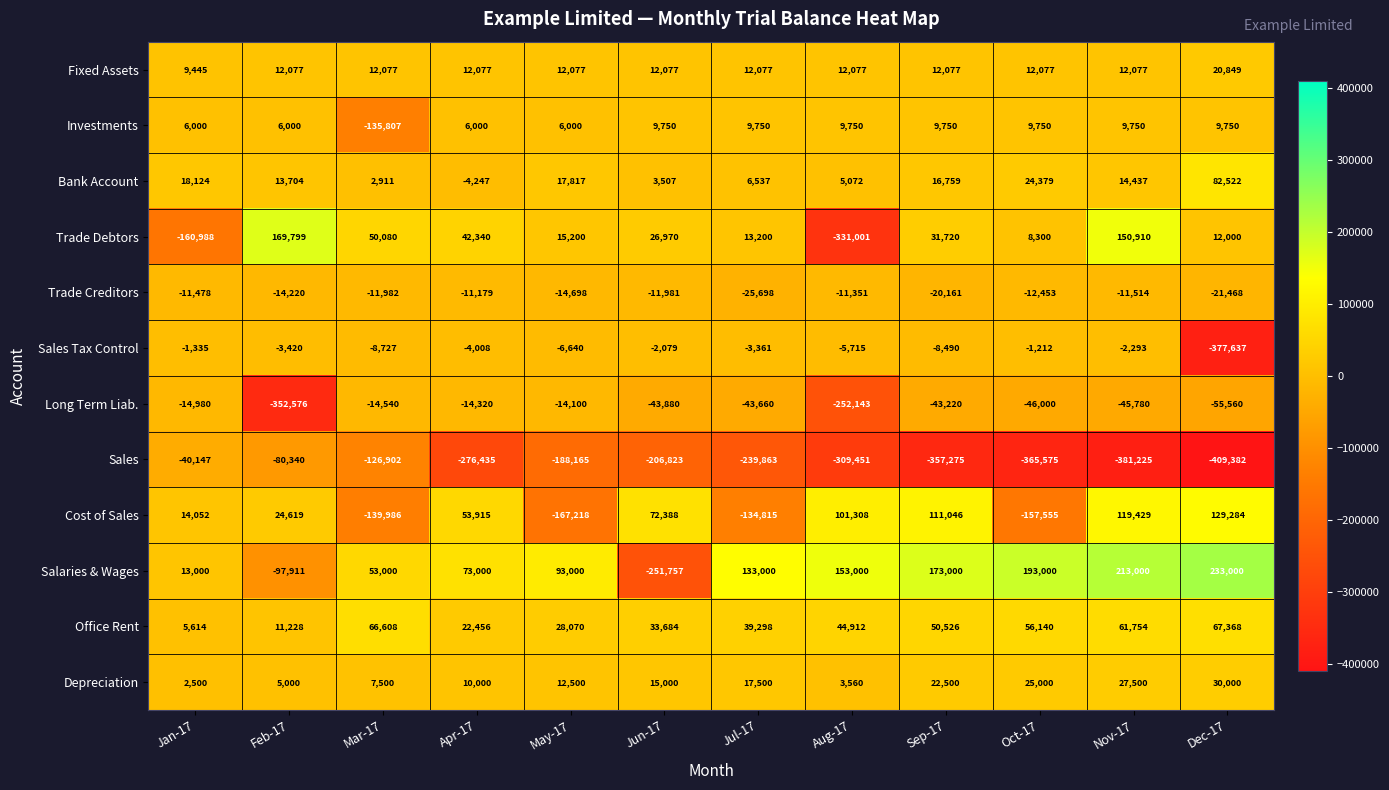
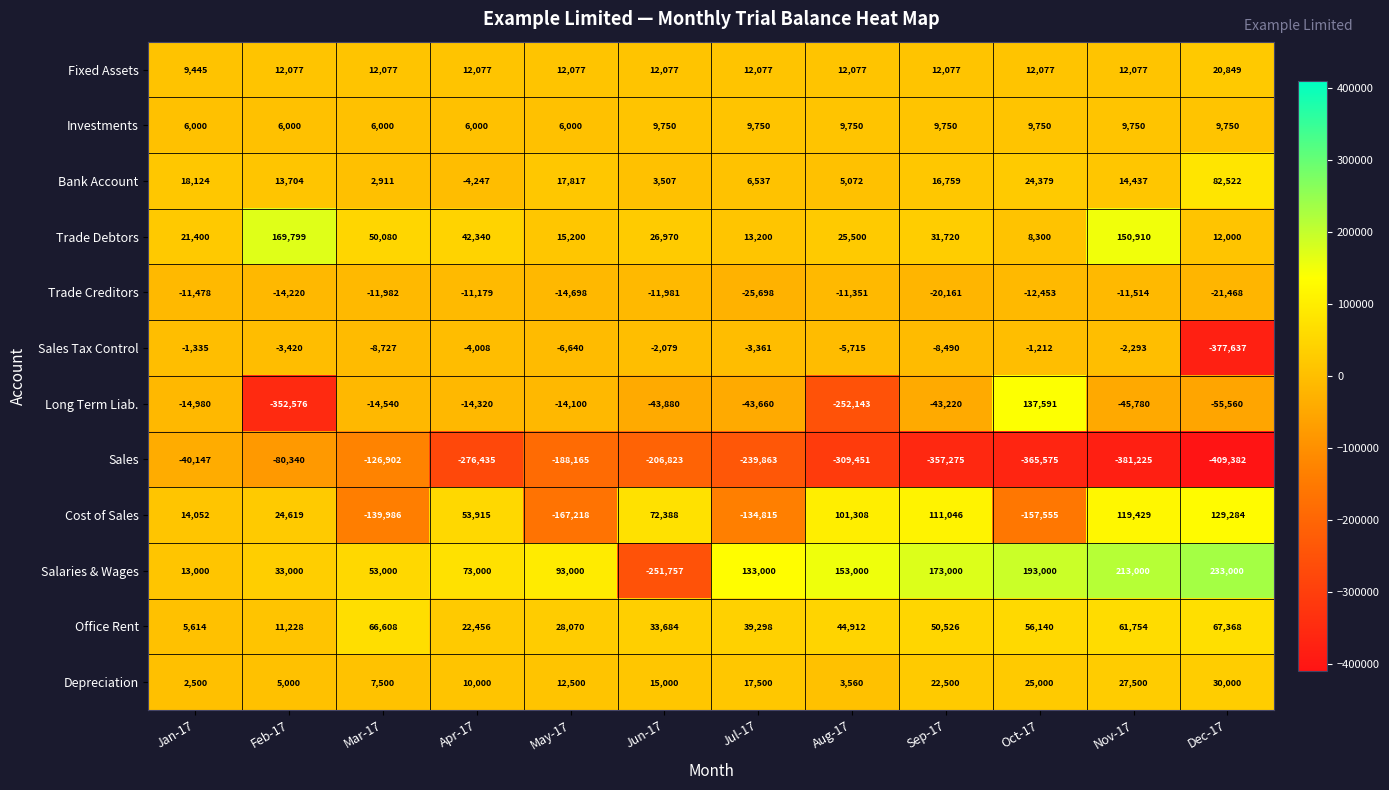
Investments, Mar-17: -135,807 -> 6,000
Trade Debtors, Jan-17: -160,988 -> 21,400
Trade Debtors, Aug-17: -331,001 -> 25,500
Long Term Liab., Oct-17: -46,000 -> 137,591
Salaries & Wages, Feb-17: -97,911 -> 33,000
